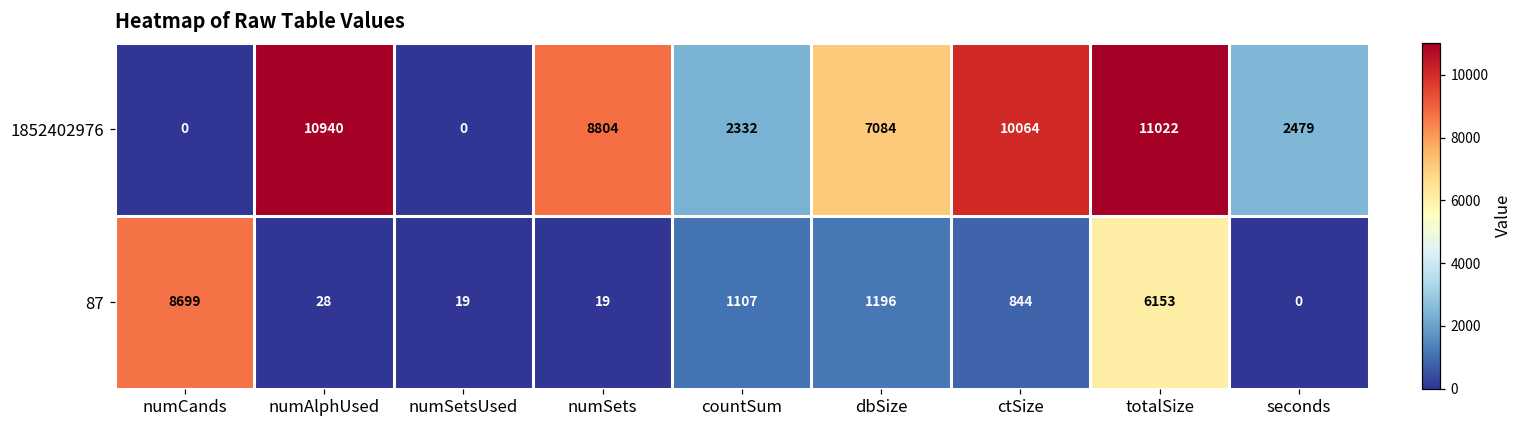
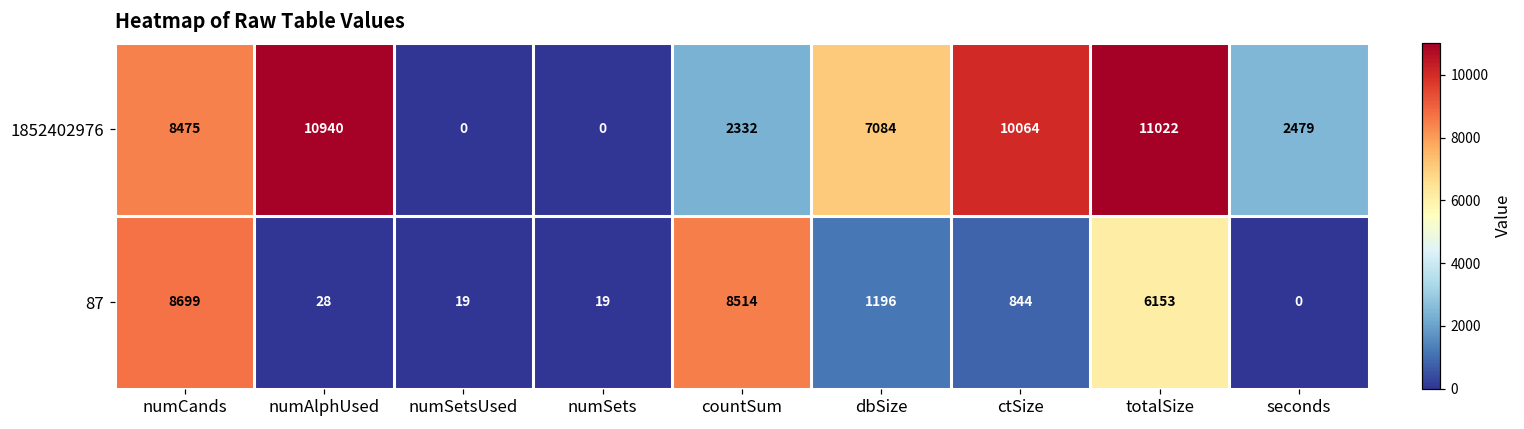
1852402976, numCands: 0 -> 8475
1852402976, numSets: 8804 -> 0
87, countSum: 1107 -> 8514
